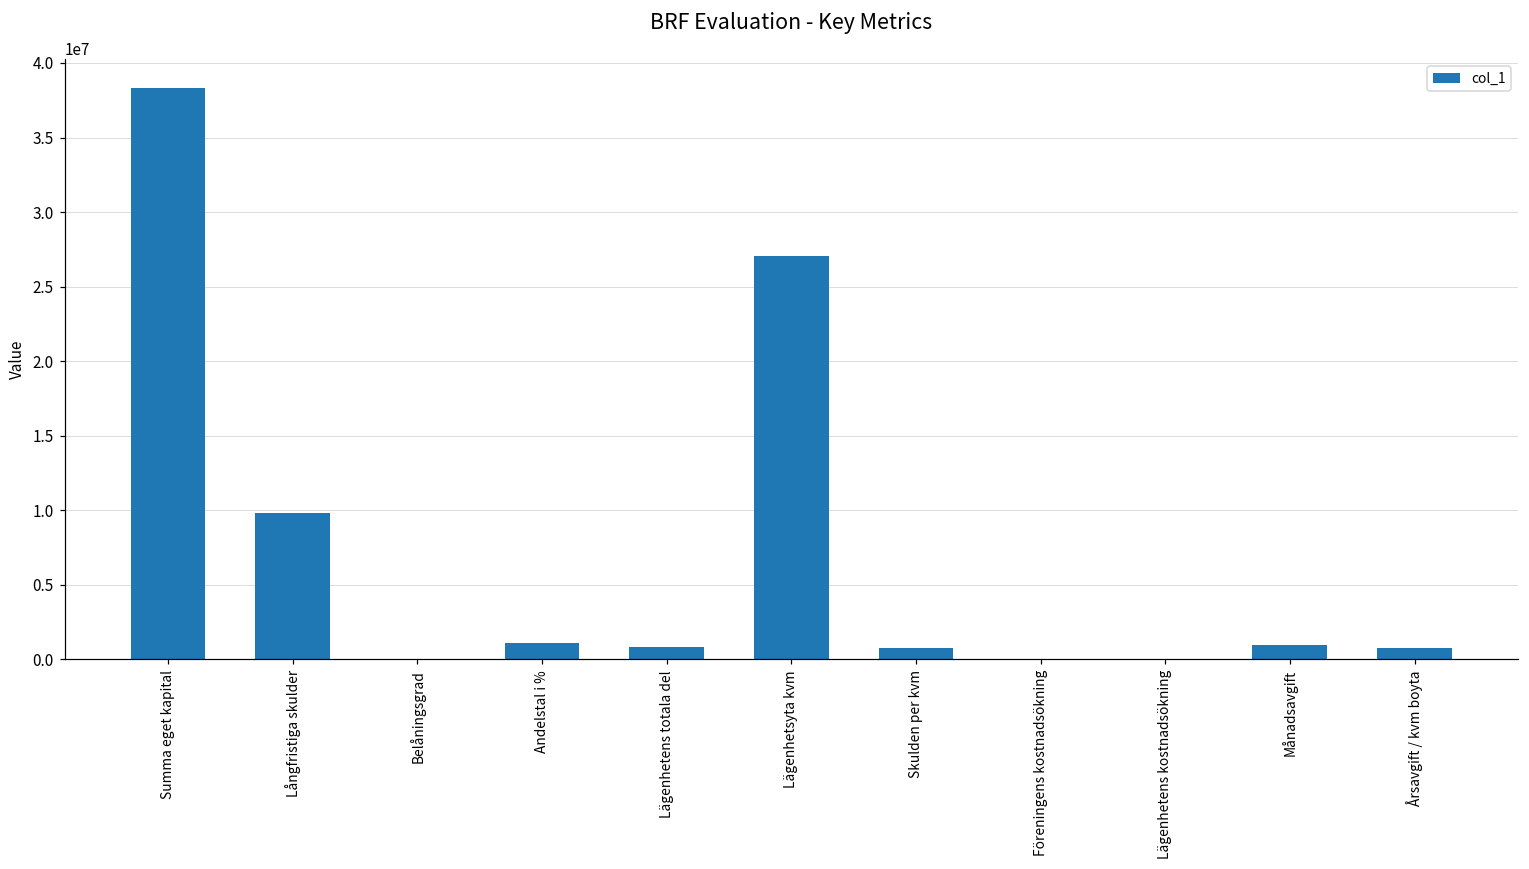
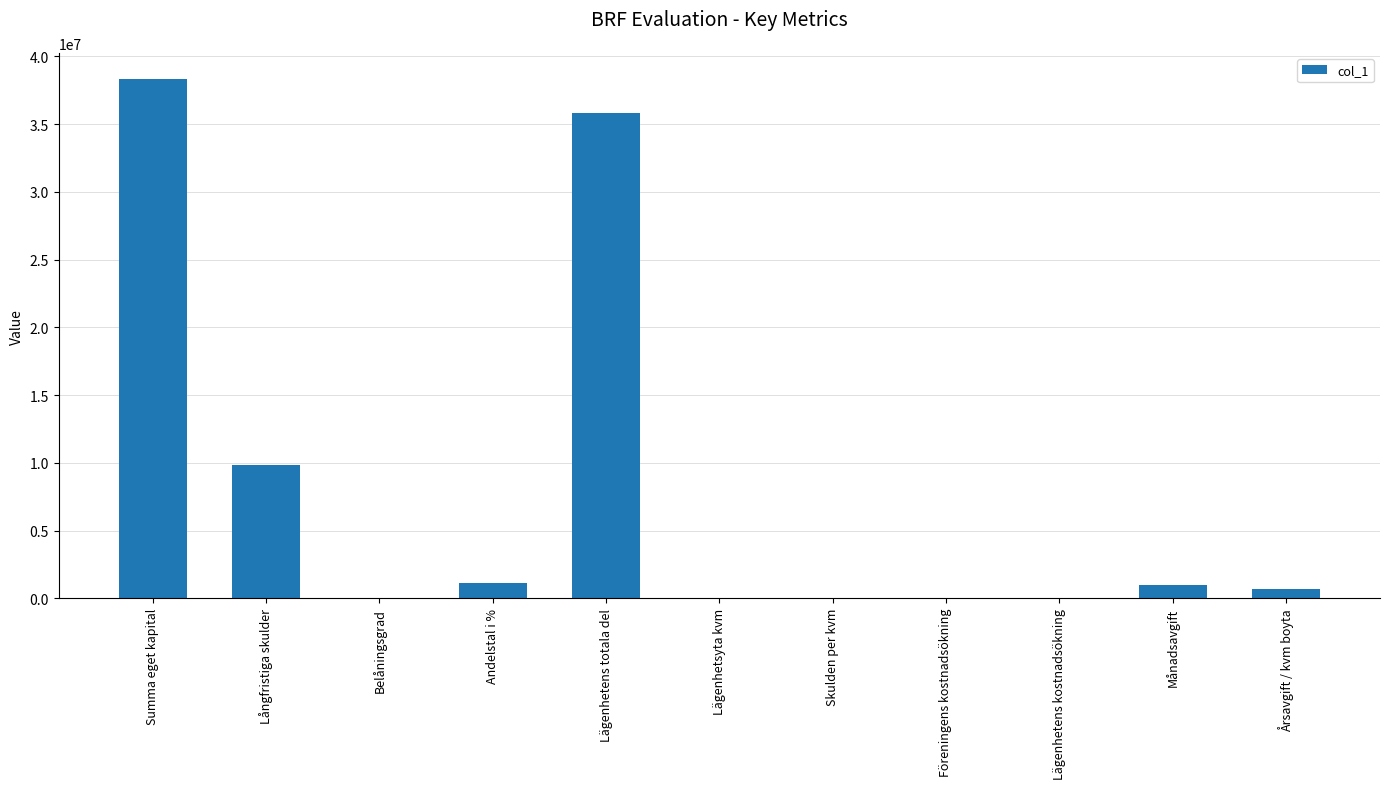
Lägenhetens totala del: 800000 -> 35800000
Lägenhetsyta kvm: 27100000 -> 0
Skulden per kvm: 700000 -> 0
